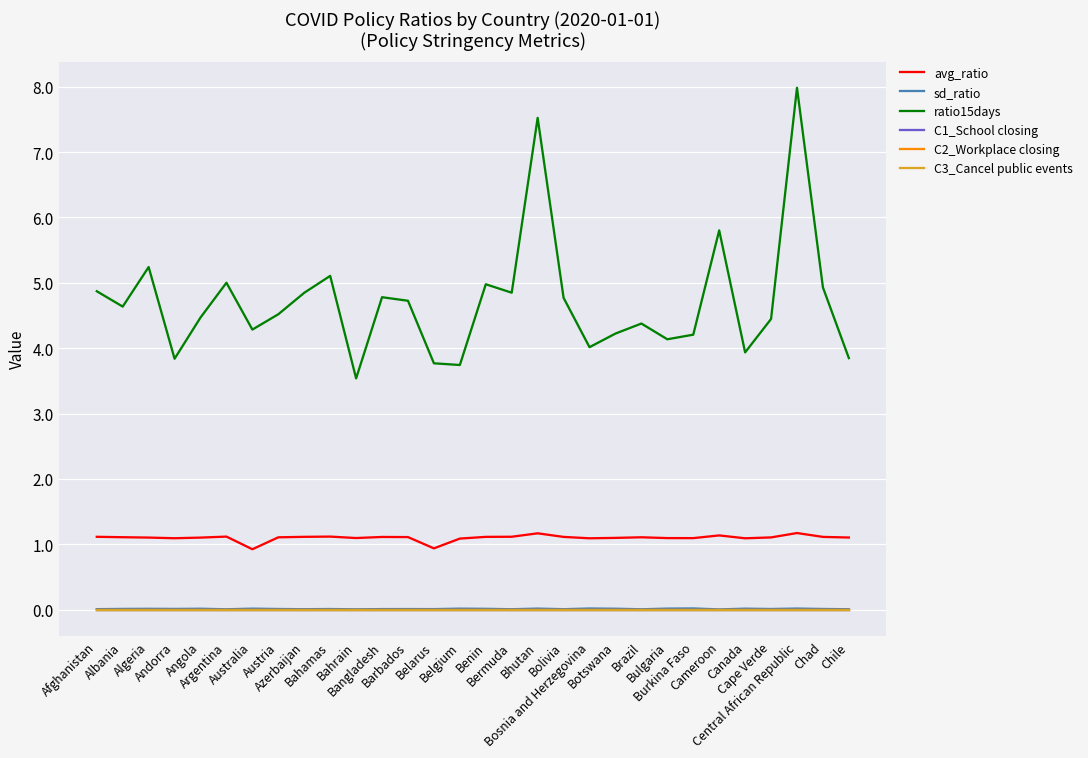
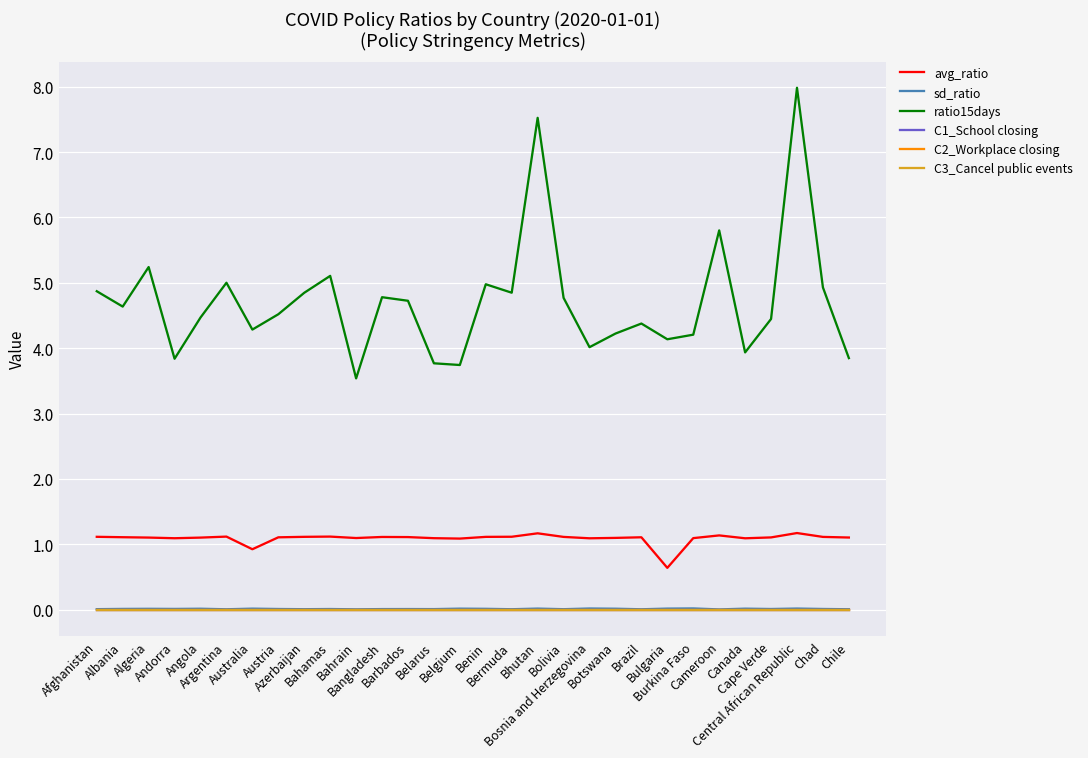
avg_ratio, Belarus: 0.9 -> 1.1
avg_ratio, Bulgaria: 1.1 -> 0.6
